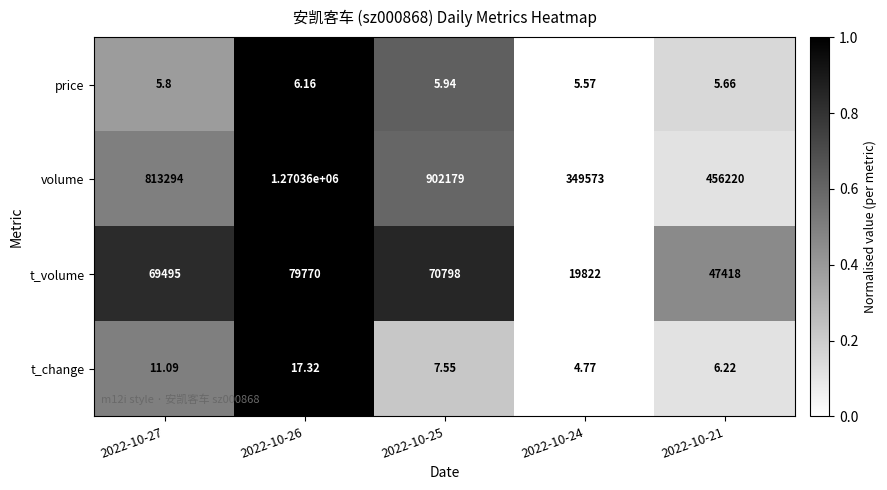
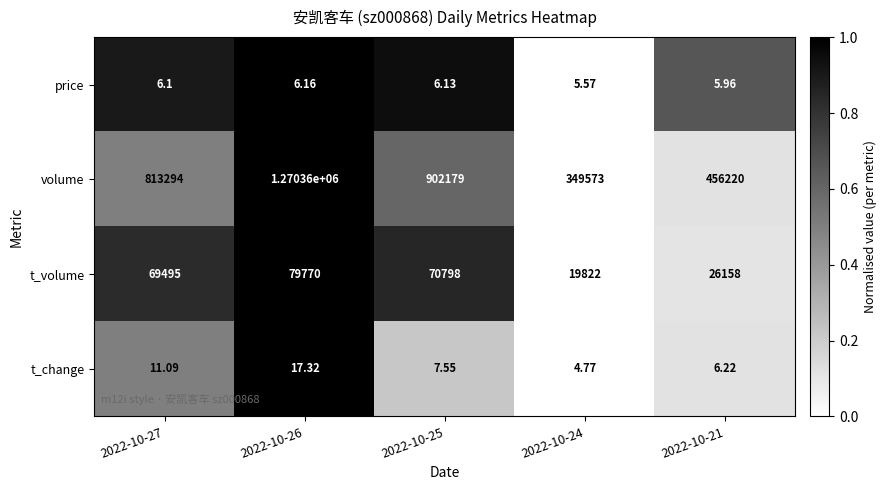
price, 2022-10-27: 5.8 -> 6.1
price, 2022-10-25: 5.94 -> 6.13
price, 2022-10-21: 5.66 -> 5.96
t_volume, 2022-10-21: 47418 -> 26158
